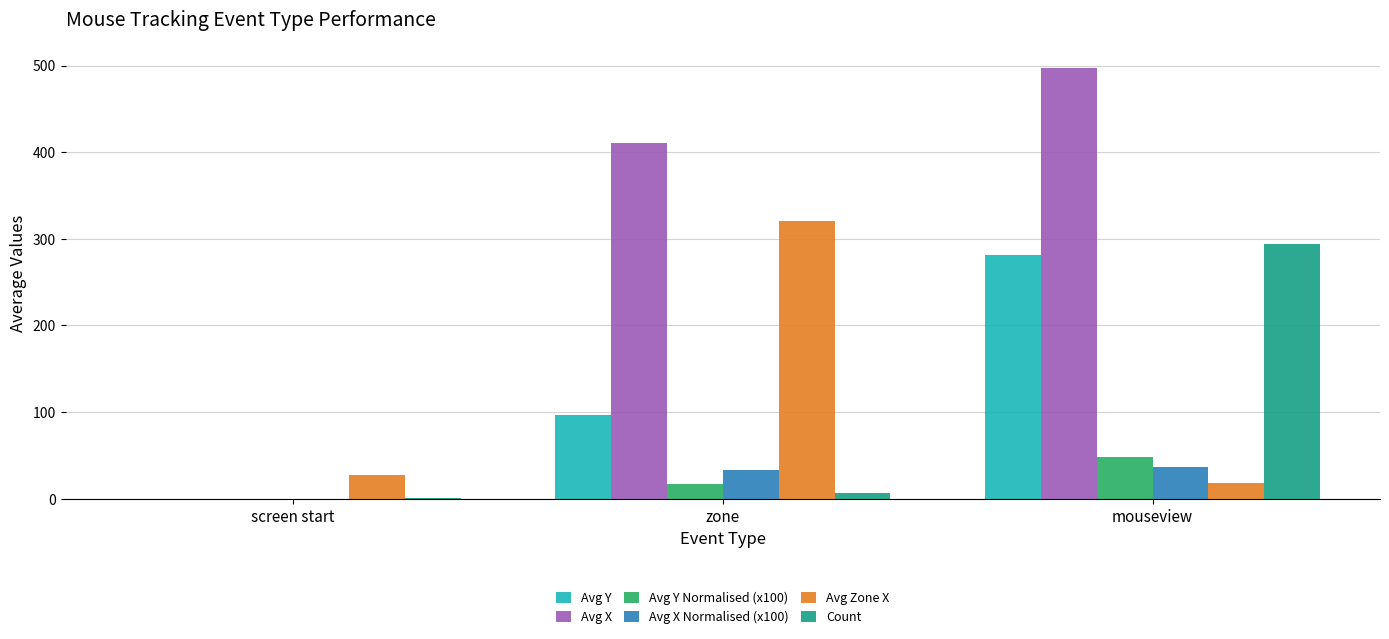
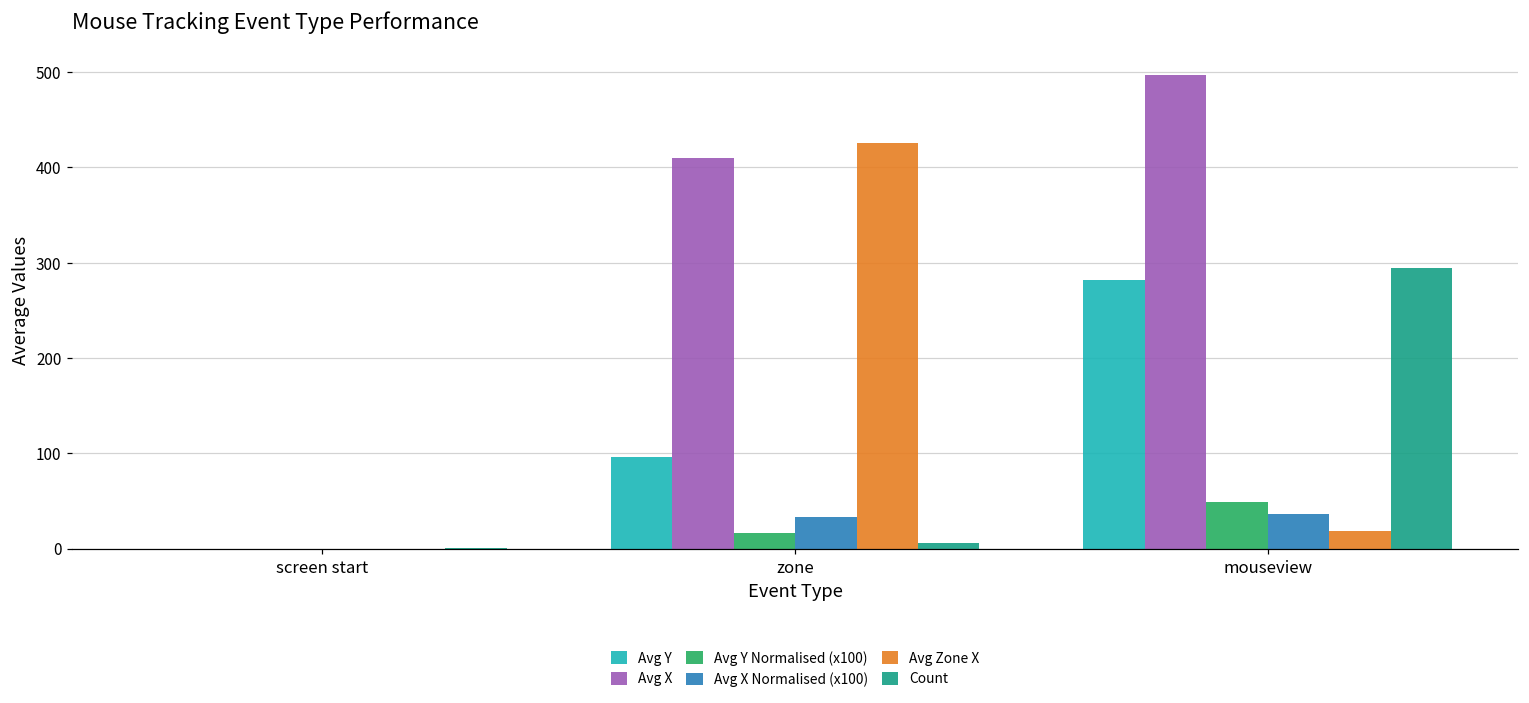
Avg Zone X, screen start: 30 -> 0
Avg Zone X, zone: 320 -> 430
